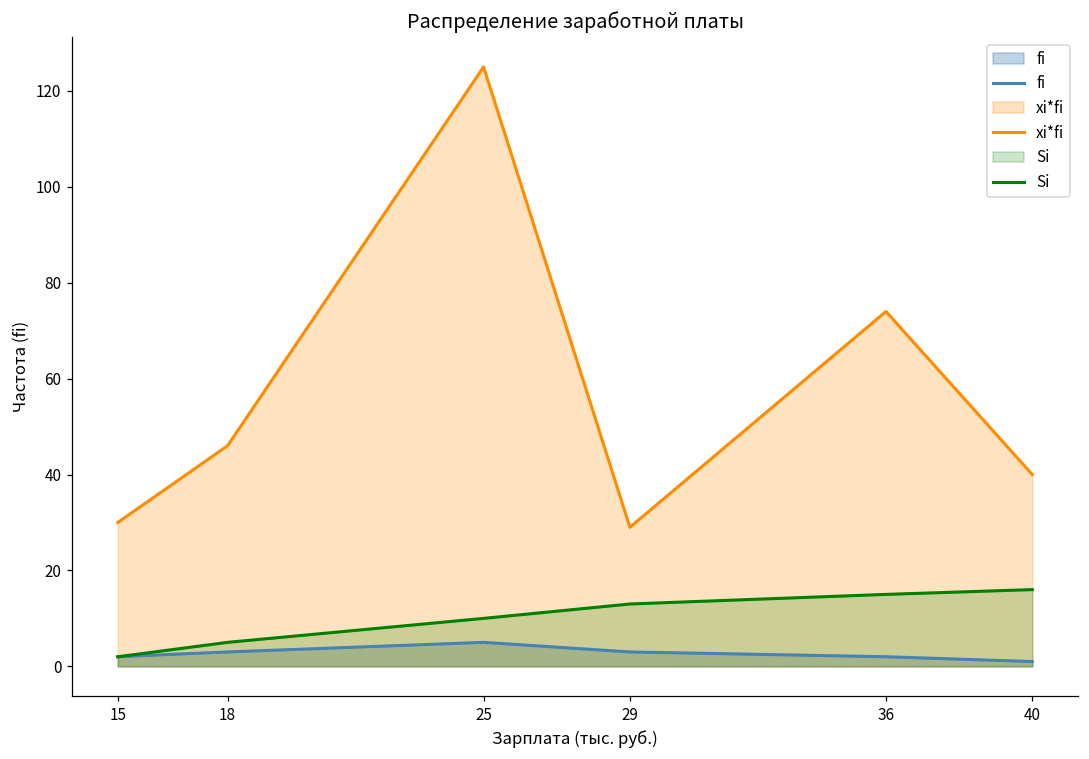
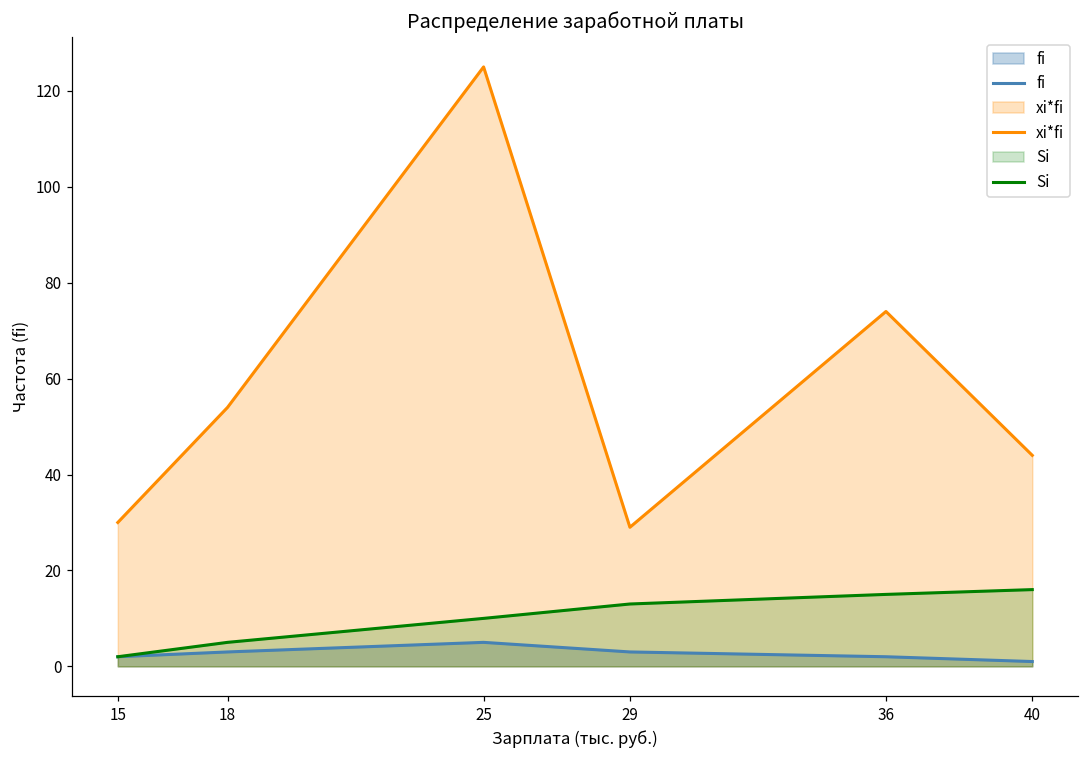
xi*fi, 18: 46 -> 54
xi*fi, 40: 40 -> 44
